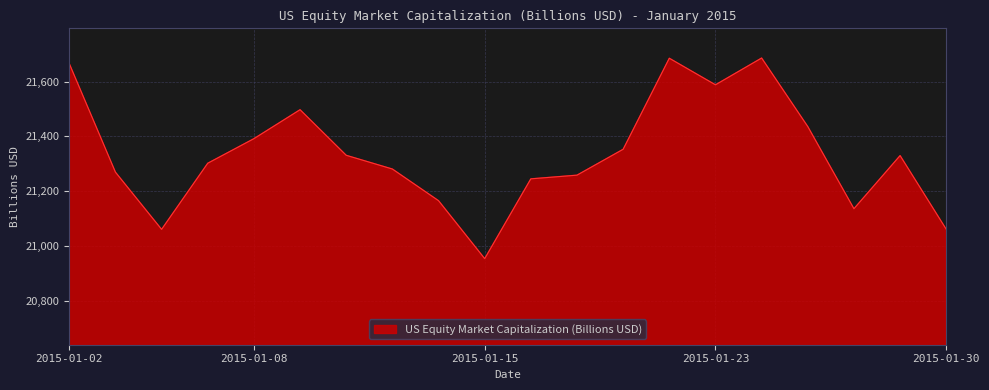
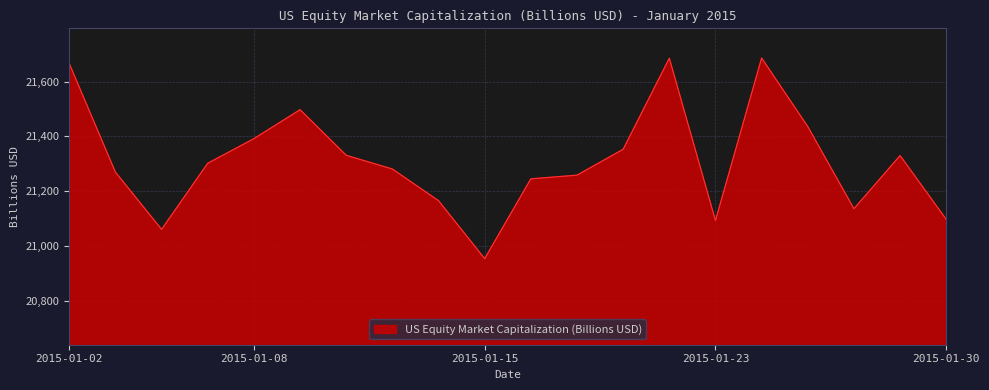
2015-01-23: 21,590 -> 21,090
2015-01-30: 21,060 -> 21,100
